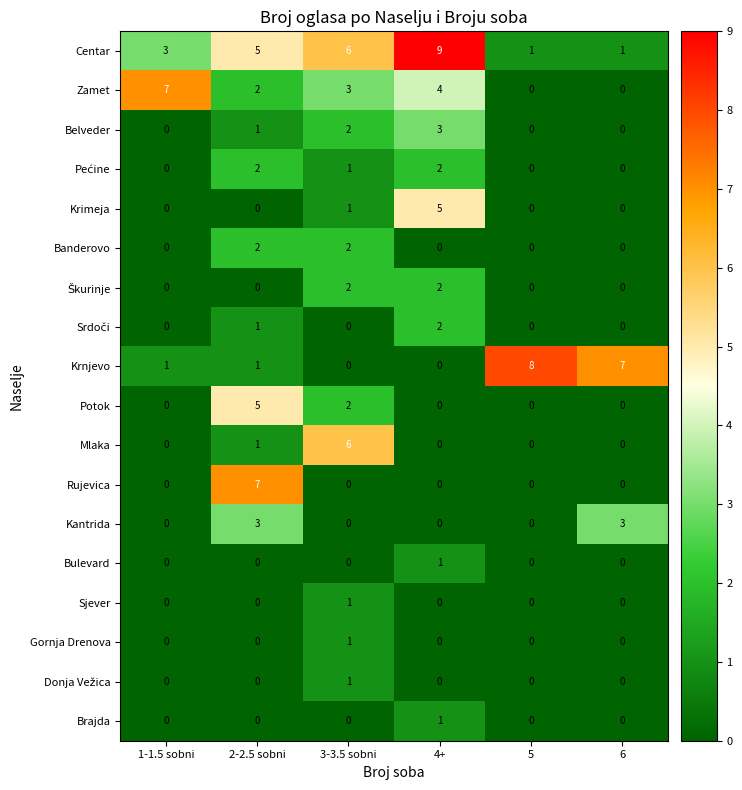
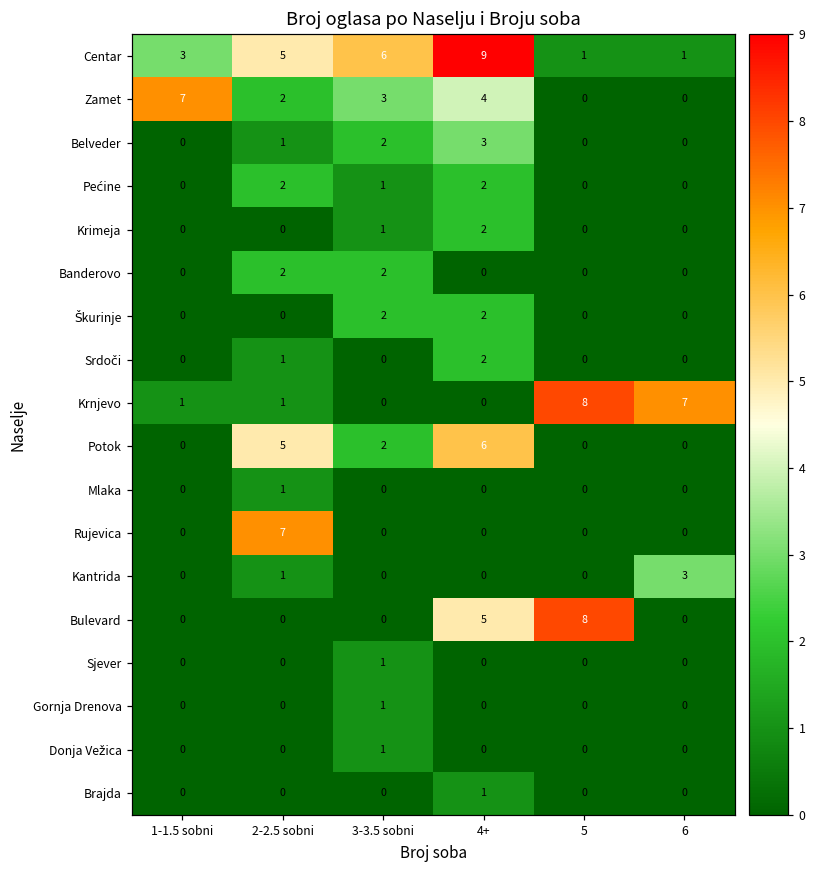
Krimeja, 4+: 5 -> 2
Potok, 4+: 0 -> 6
Mlaka, 3-3.5 sobni: 6 -> 0
Kantrida, 2-2.5 sobni: 3 -> 1
Bulevard, 4+: 1 -> 5
Bulevard, 5: 0 -> 8
